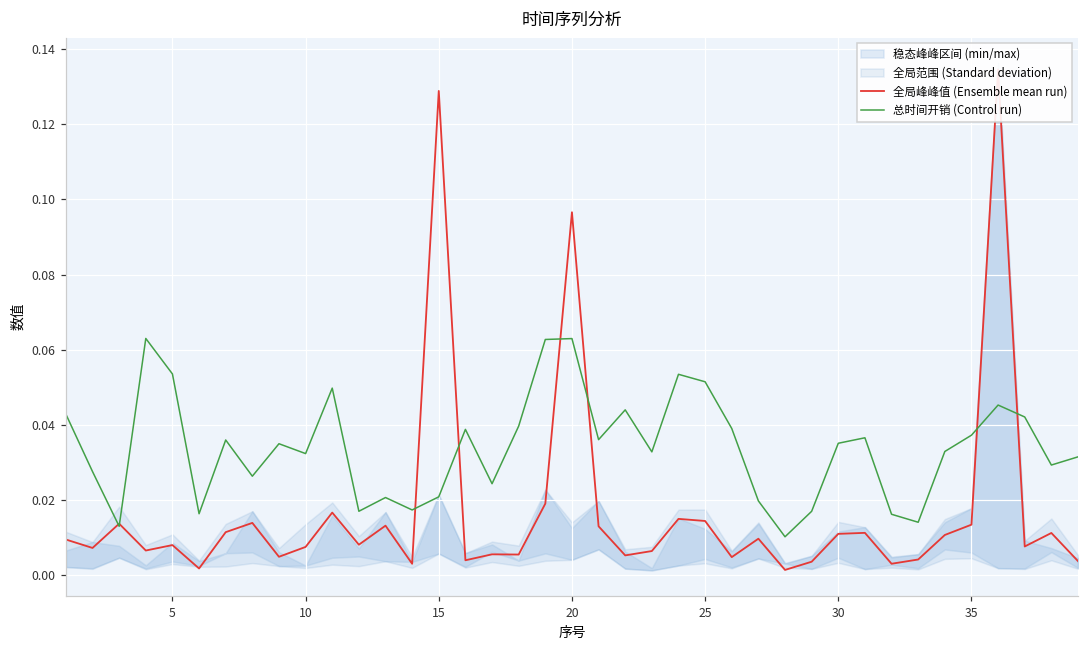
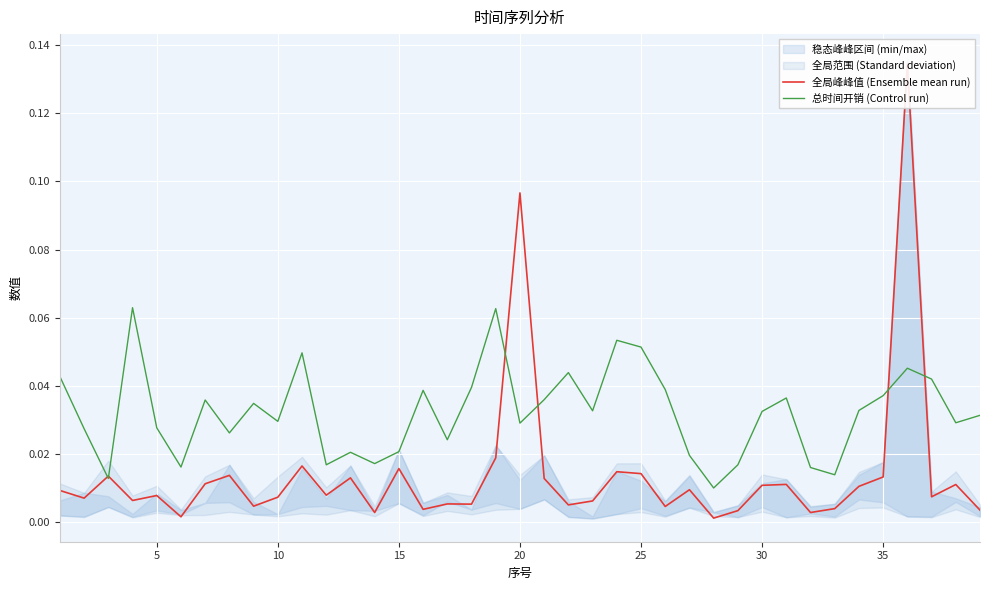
总时间开销 (Control run), 5: 0.054 -> 0.028
总时间开销 (Control run), 10: 0.032 -> 0.030
全局峰峰值 (Ensemble mean run), 15: 0.129 -> 0.016
总时间开销 (Control run), 20: 0.063 -> 0.029
总时间开销 (Control run), 30: 0.035 -> 0.033
